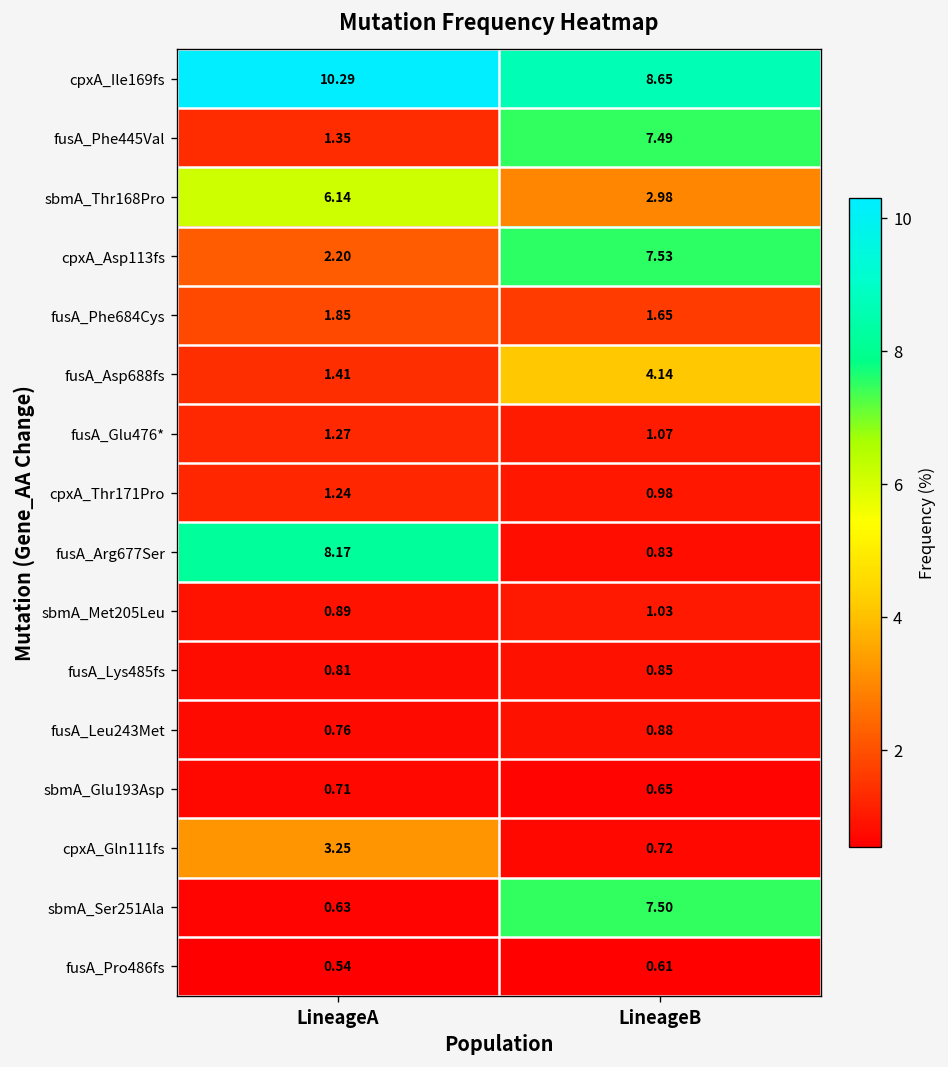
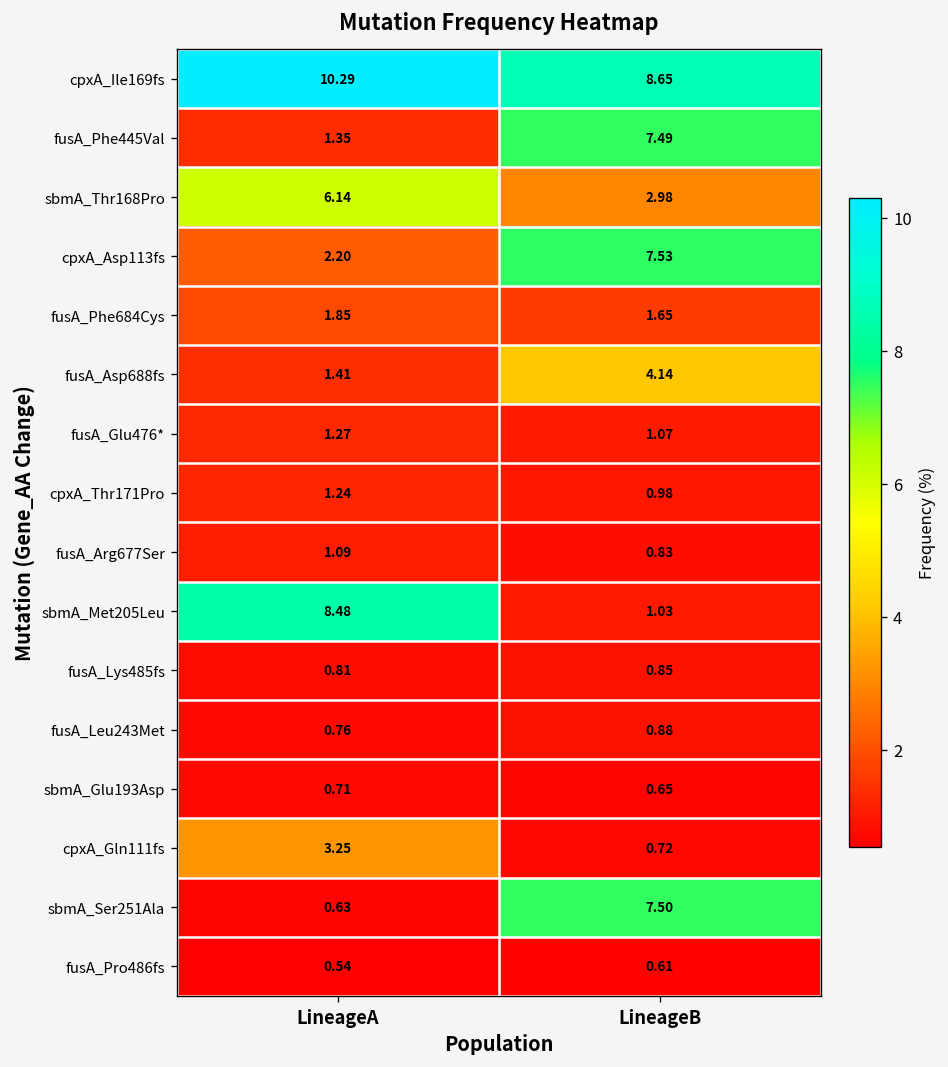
fusA_Arg677Ser, LineageA: 8.17 -> 1.09
sbmA_Met205Leu, LineageA: 0.89 -> 8.48
